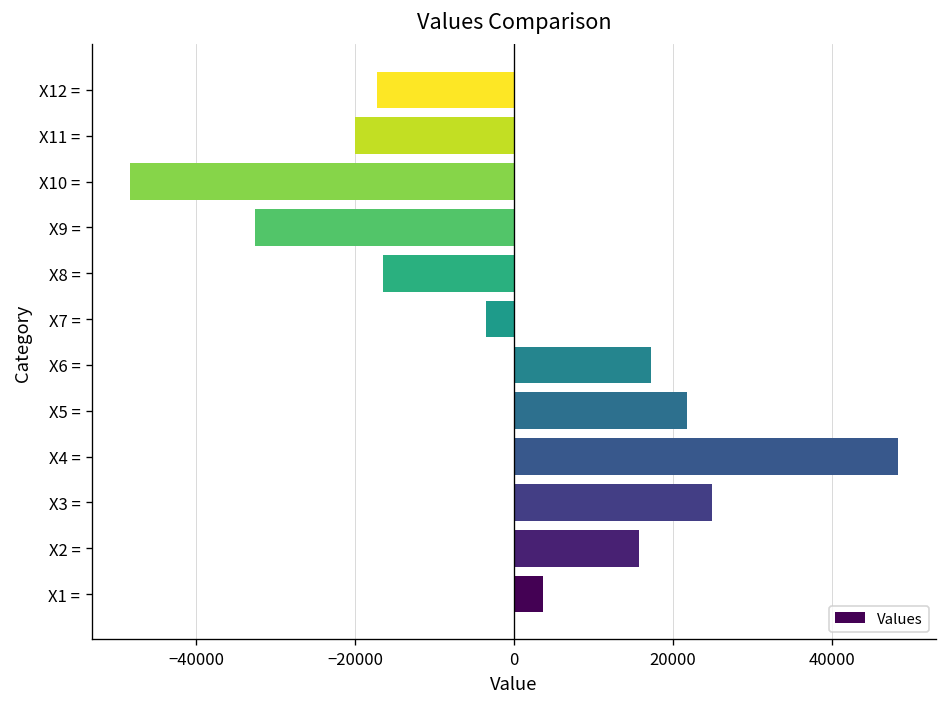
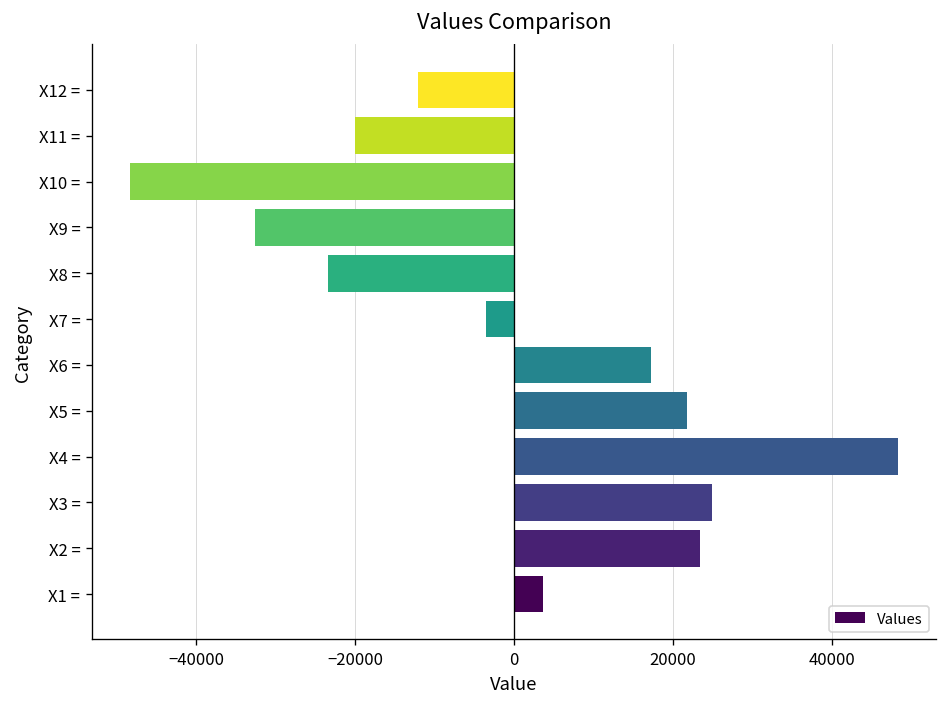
X12 =: -17000 -> -12000
X8 =: -17000 -> -23000
X2 =: 16000 -> 23000
